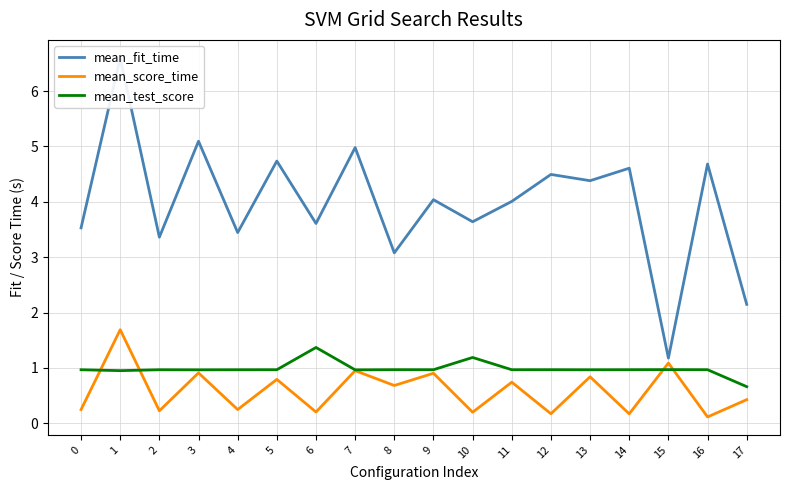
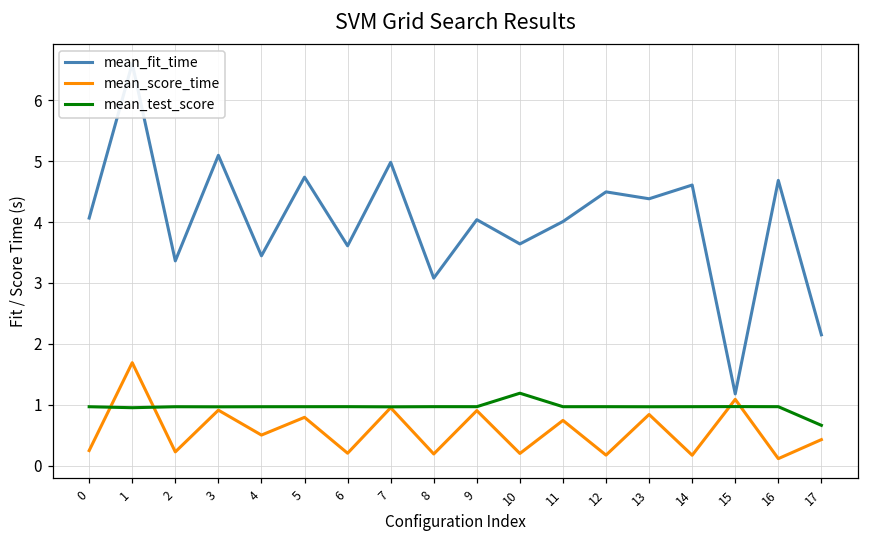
mean_fit_time, 0: 3.5 -> 4.1
mean_score_time, 4: 0.2 -> 0.5
mean_test_score, 6: 1.4 -> 1.0
mean_score_time, 8: 0.7 -> 0.2
